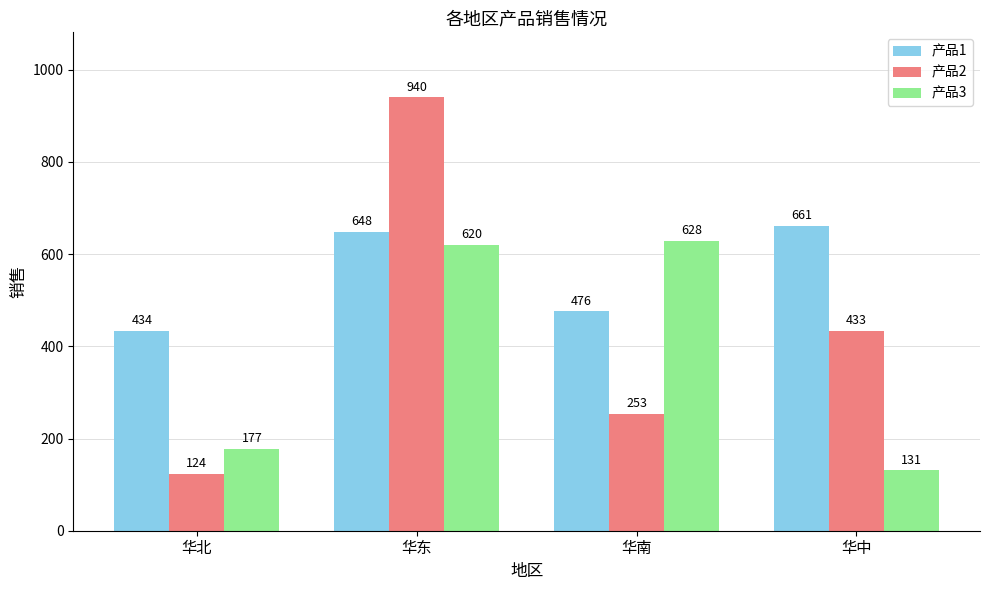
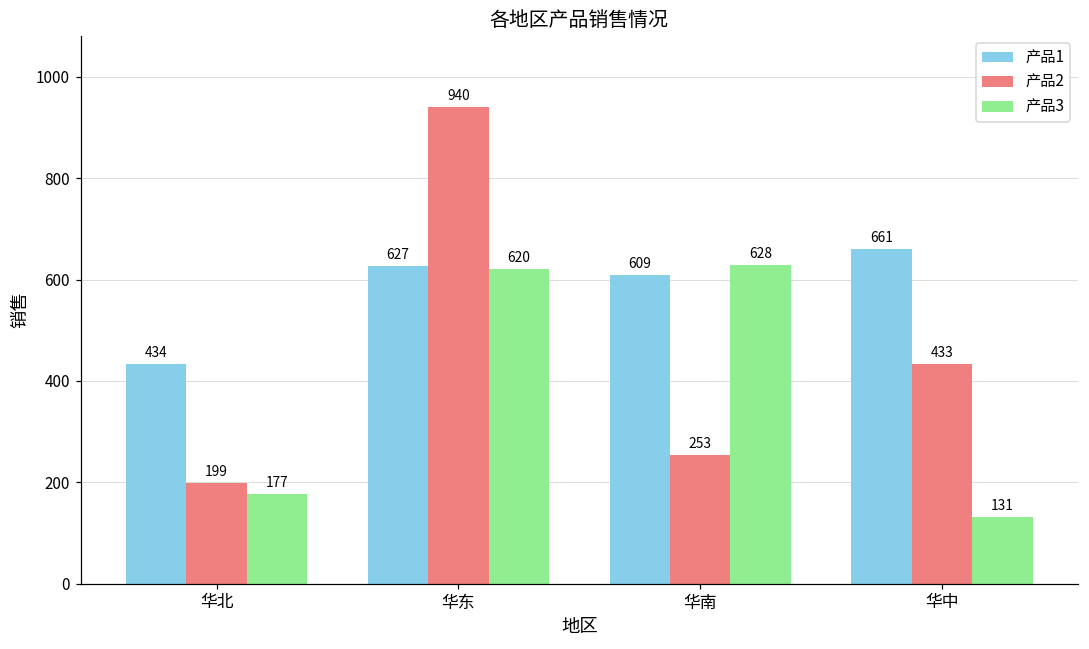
产品2, 华北: 124 -> 199
产品1, 华东: 648 -> 627
产品1, 华南: 476 -> 609
